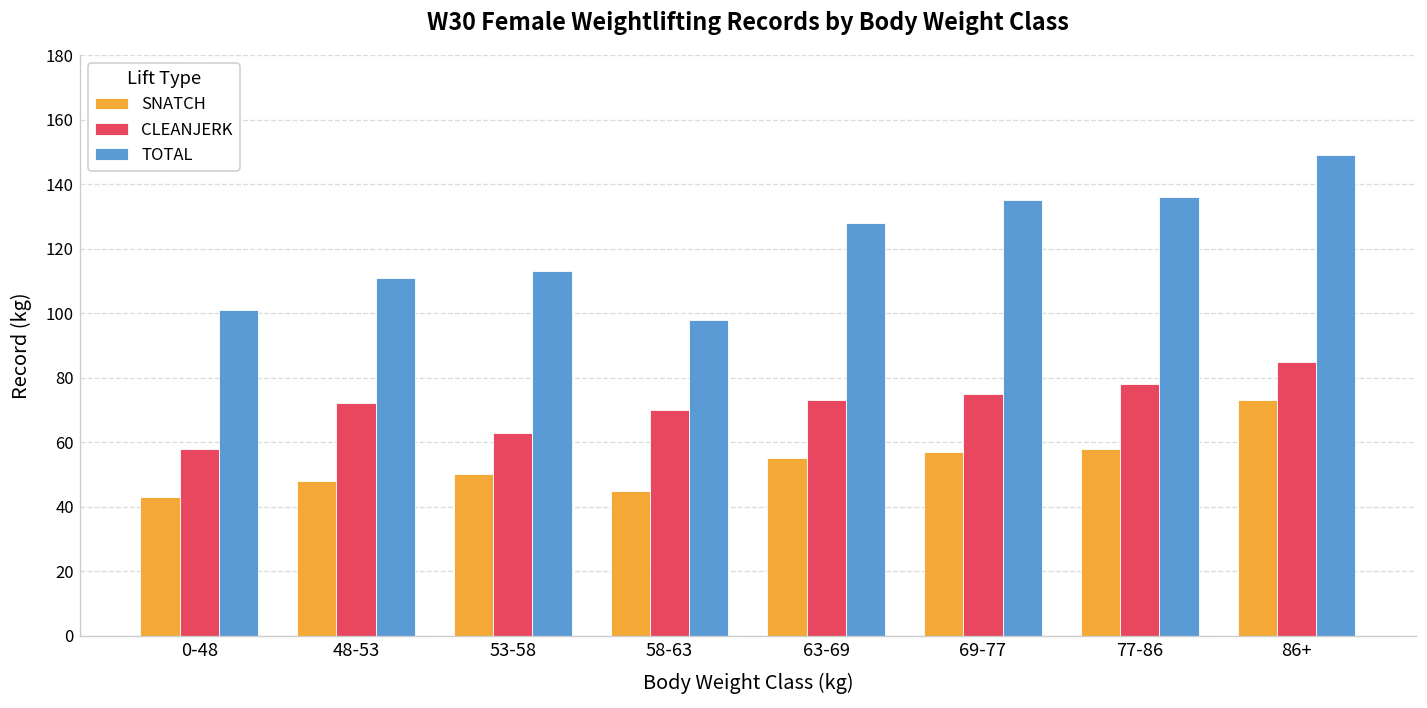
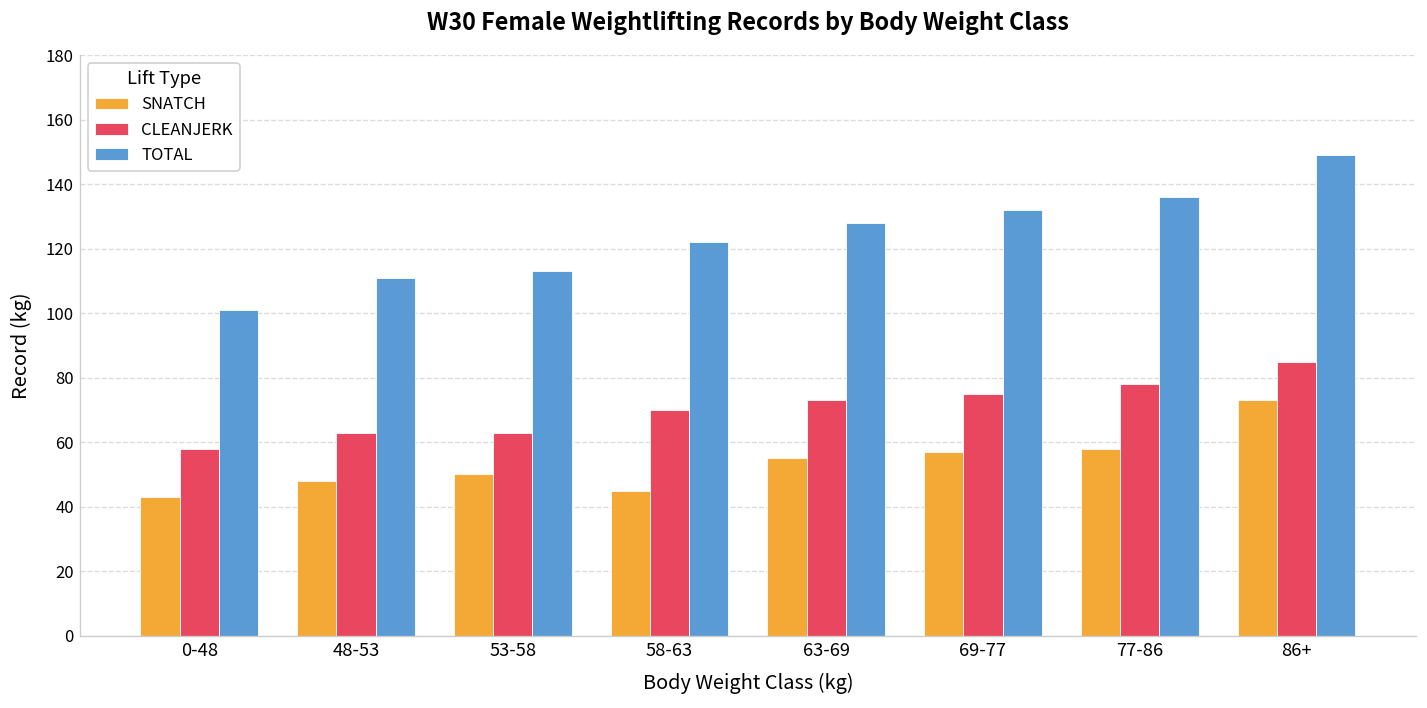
CLEANJERK, 48-53: 72 -> 63
TOTAL, 58-63: 98 -> 122
TOTAL, 69-77: 135 -> 132
